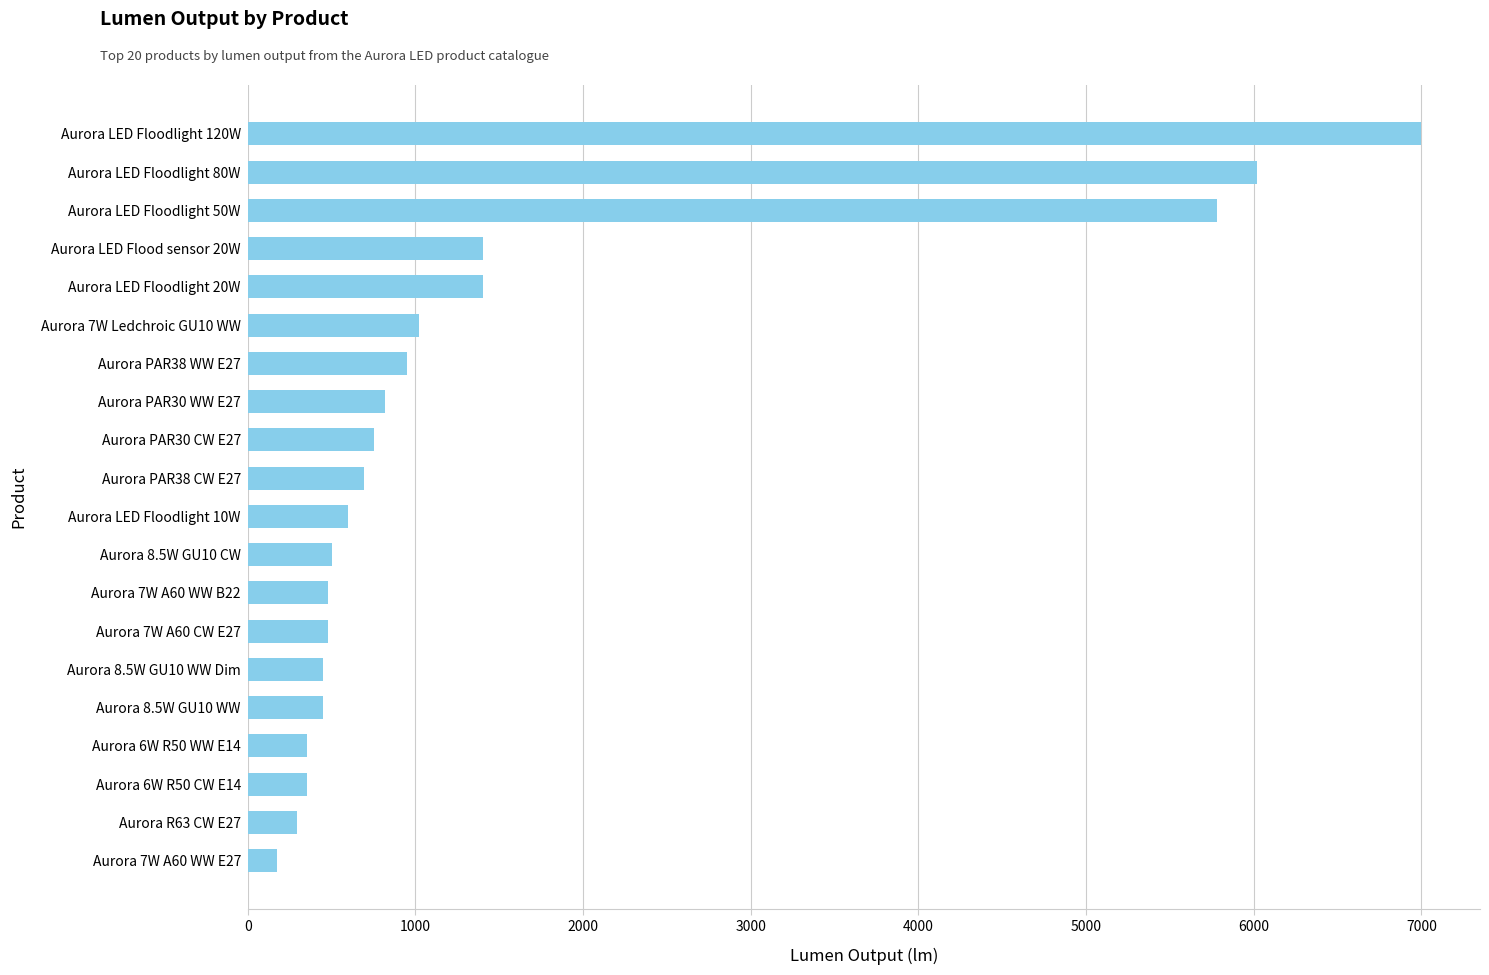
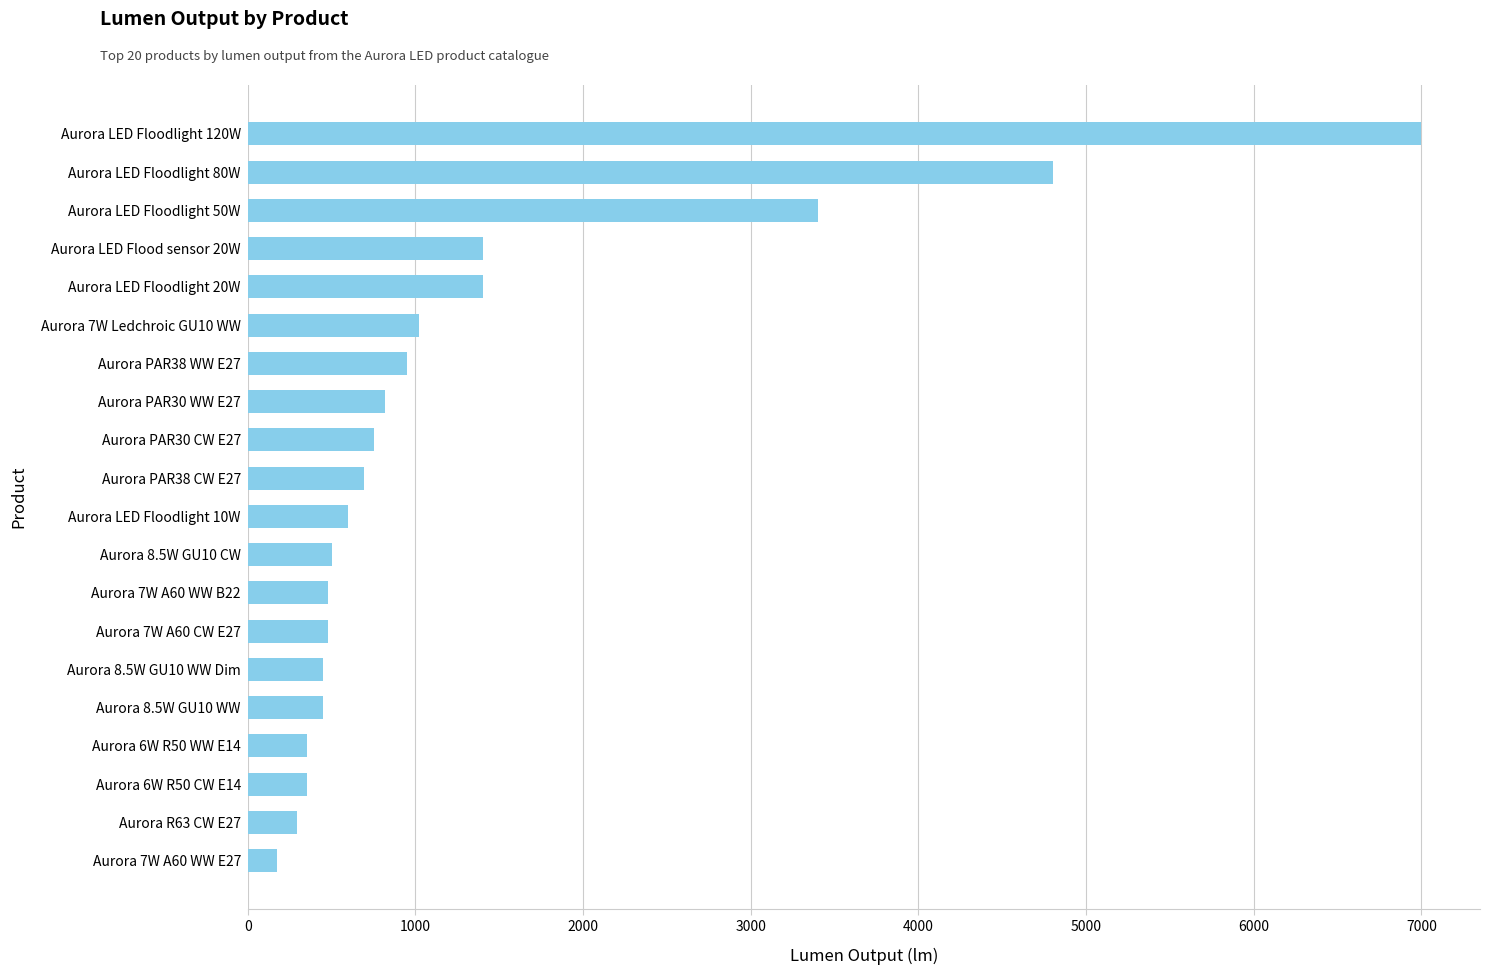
Aurora LED Floodlight 80W: 6020 -> 4800
Aurora LED Floodlight 50W: 5780 -> 3400
